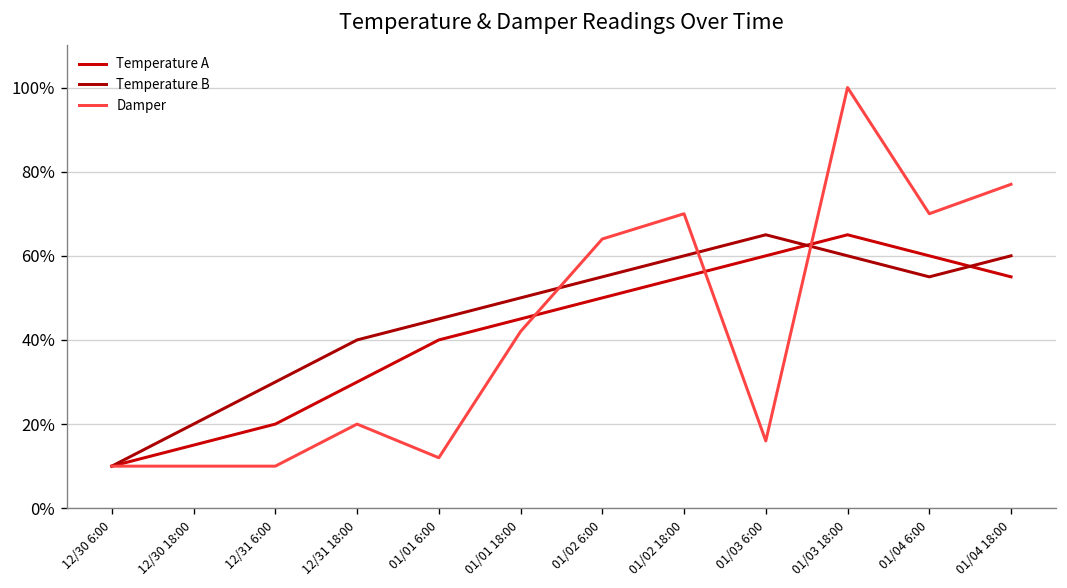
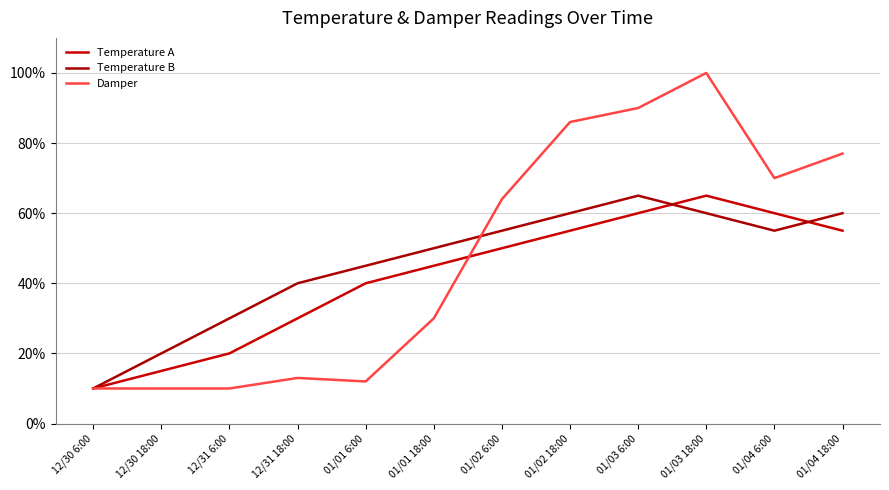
Damper, 12/31 18:00: 20% -> 13%
Damper, 01/01 18:00: 42% -> 30%
Damper, 01/02 18:00: 70% -> 86%
Damper, 01/03 6:00: 16% -> 90%
